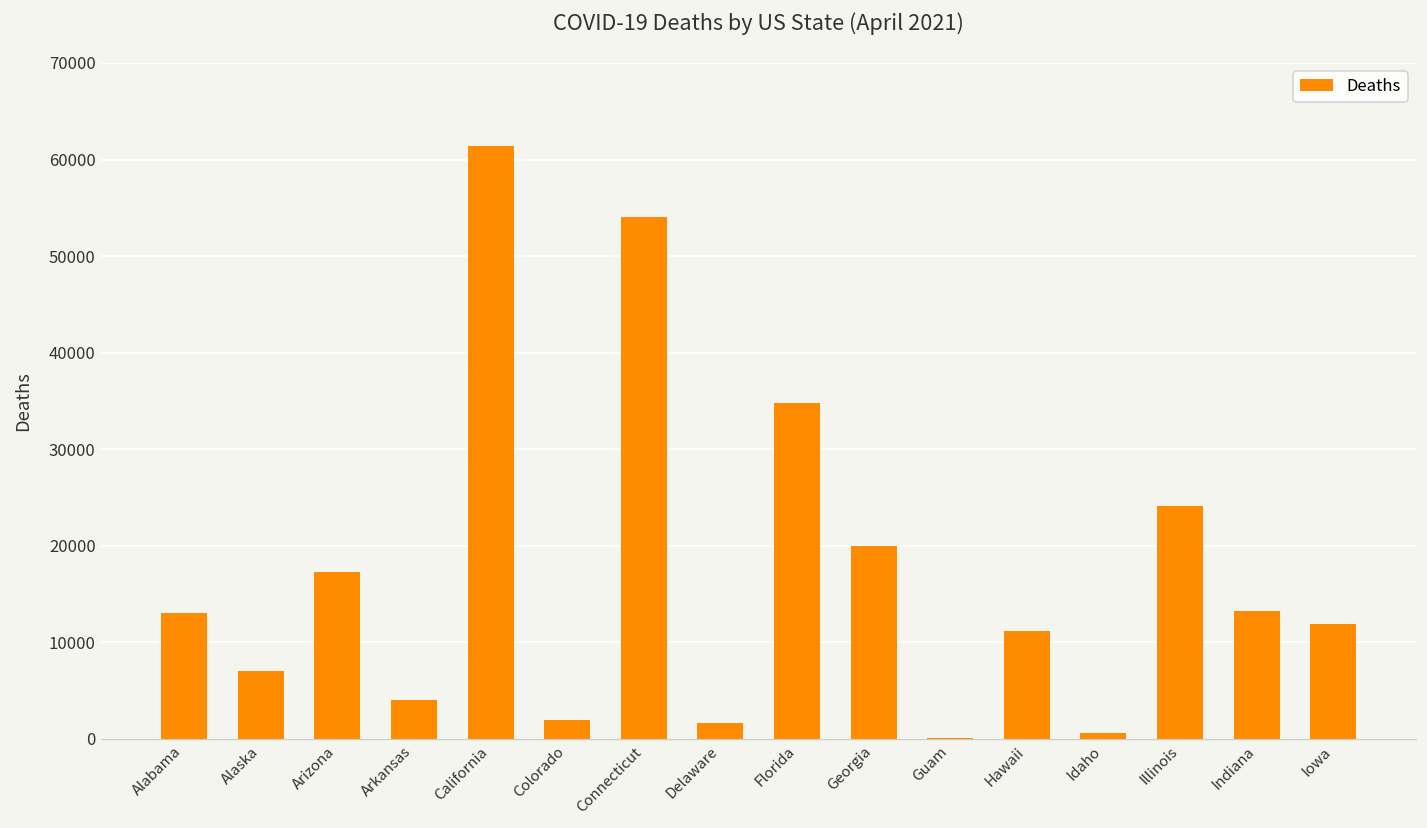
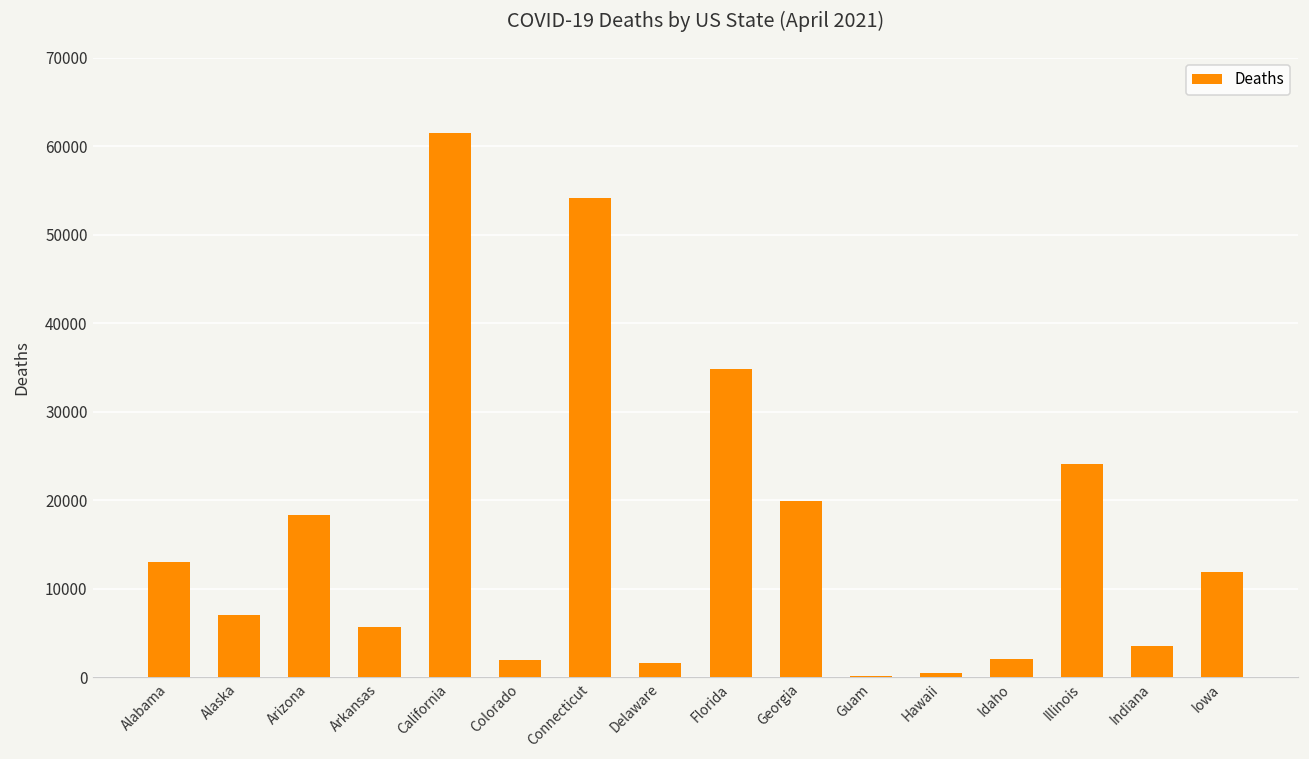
Arizona: 17000 -> 18000
Arkansas: 4000 -> 6000
Hawaii: 11000 -> 0
Idaho: 1000 -> 2000
Indiana: 13000 -> 3000
